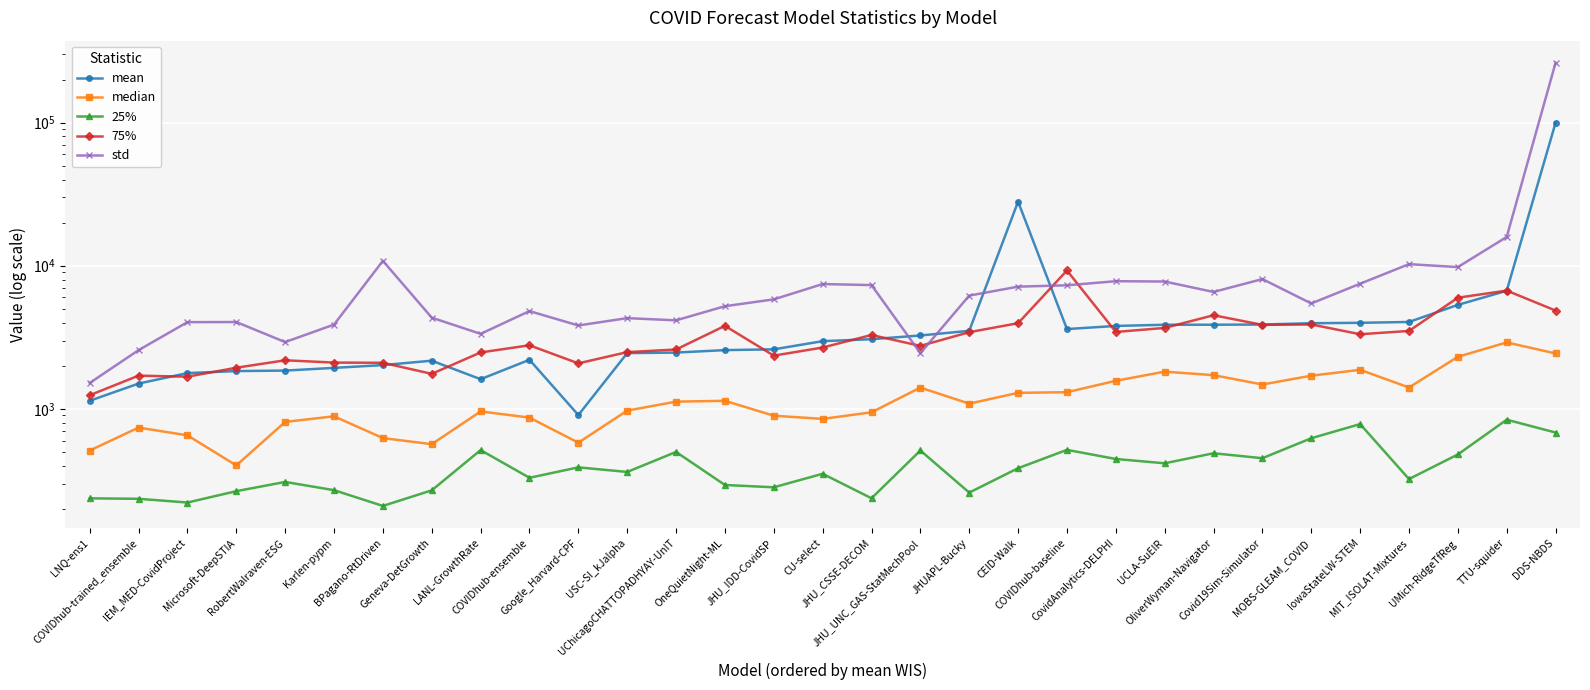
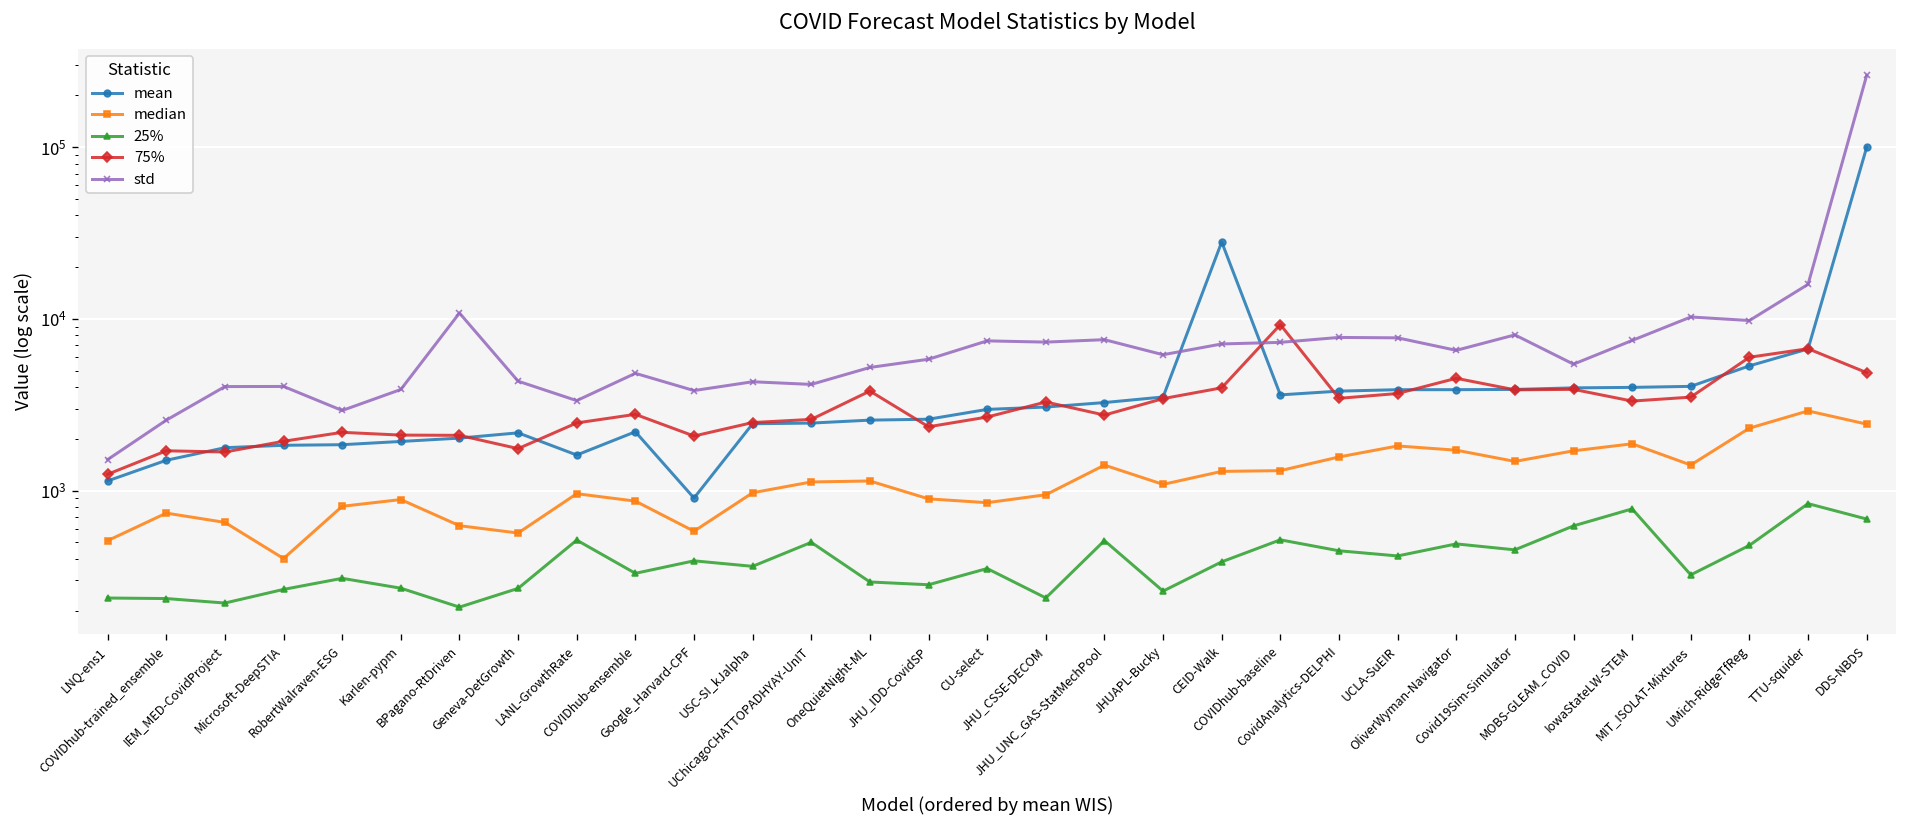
std, JHU_UNC_GAS-StatMechPool: 2400 -> 8000
